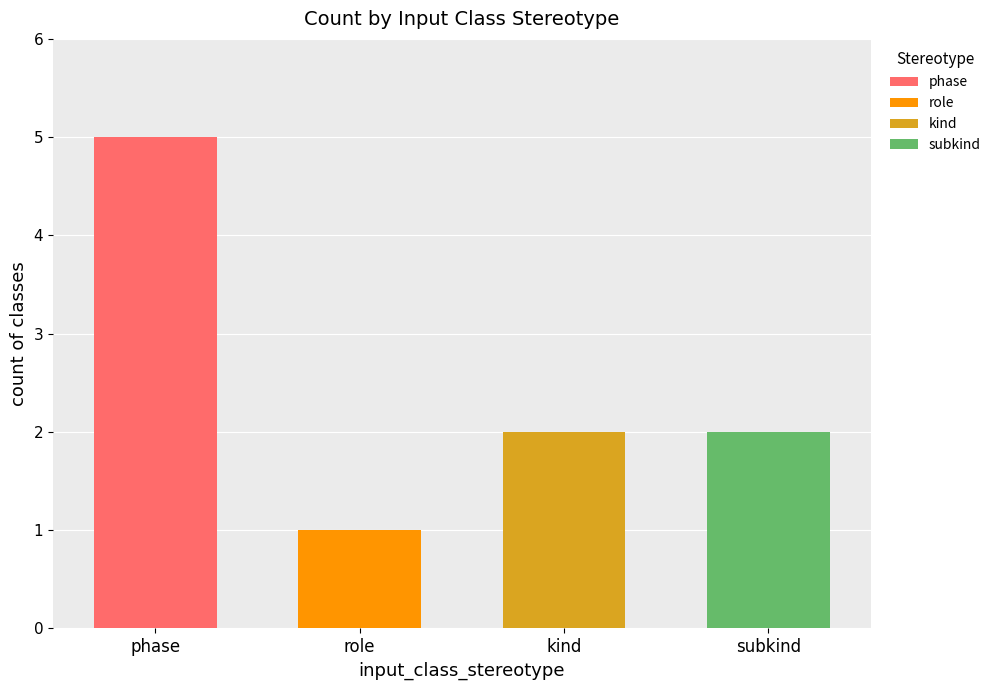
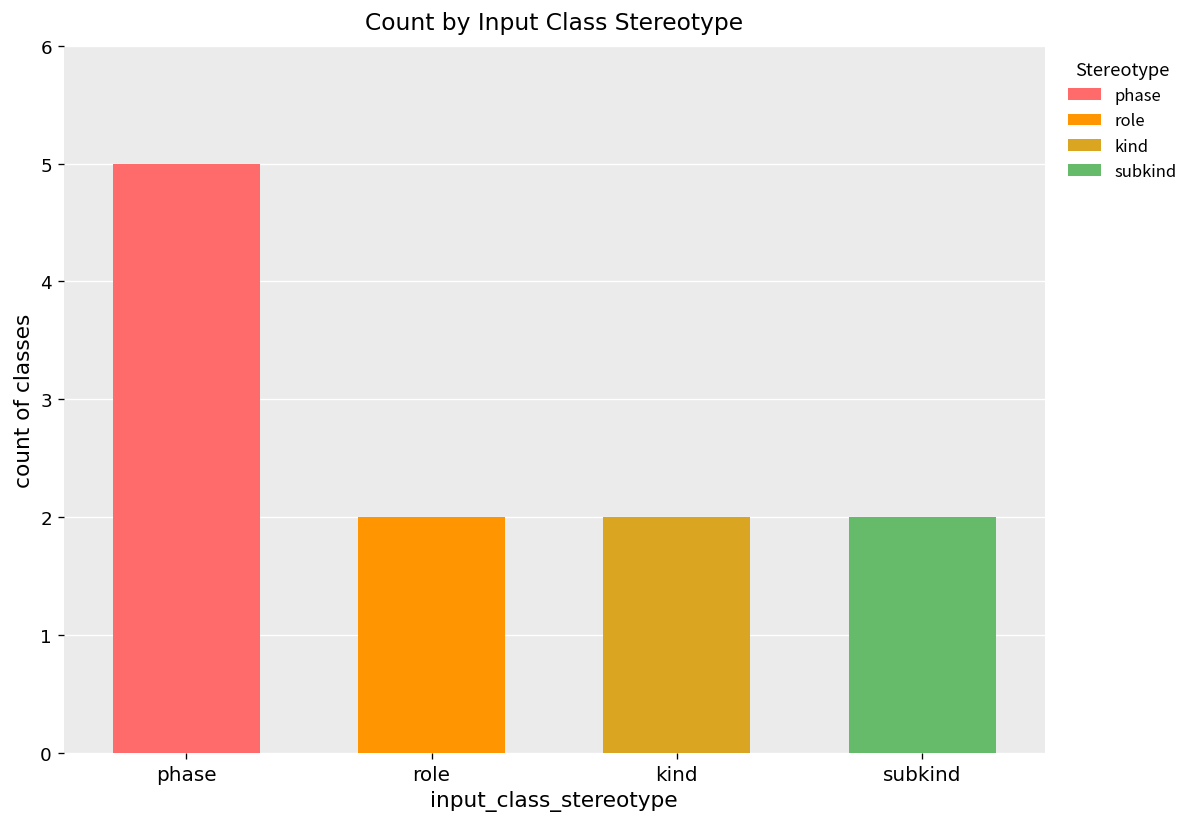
role: 1 -> 2
